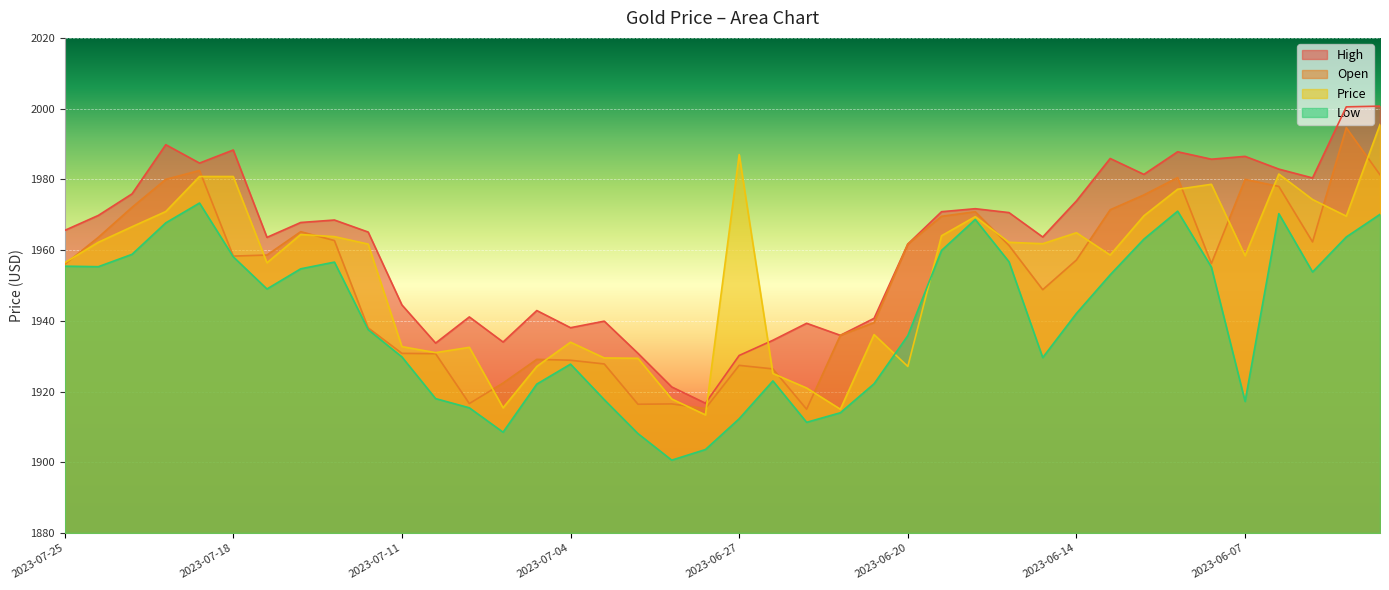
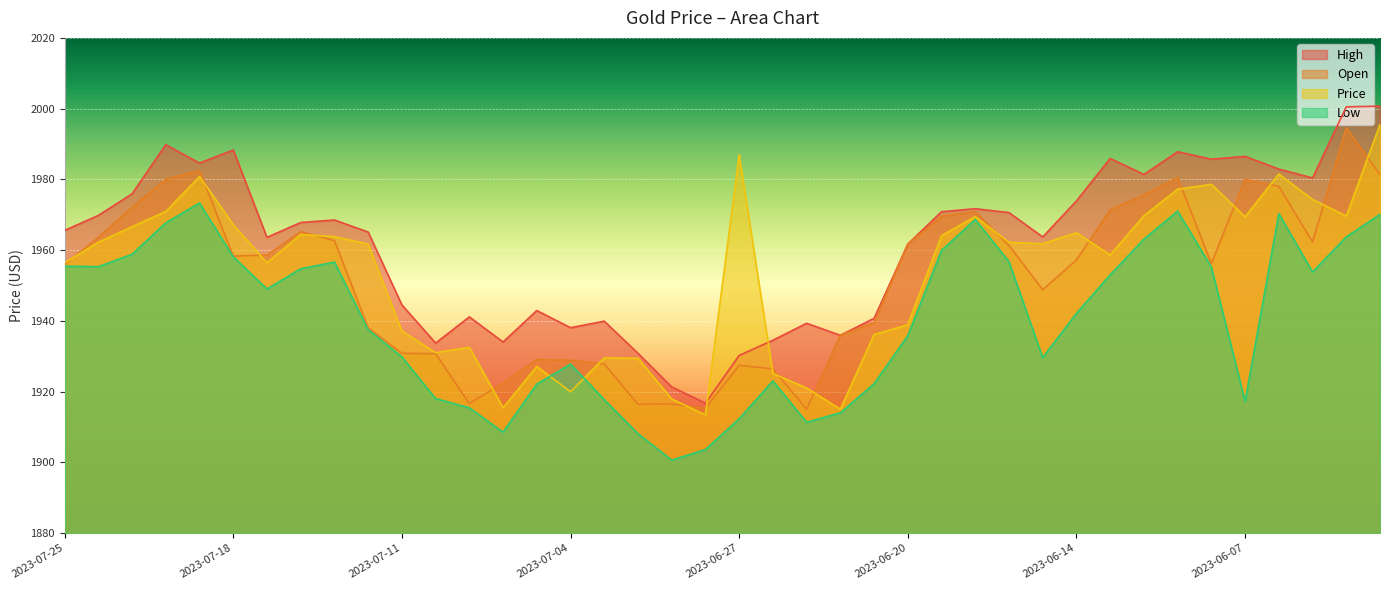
Price, 2023-07-18: 1981 -> 1967
Price, 2023-07-11: 1933 -> 1937
Price, 2023-07-04: 1934 -> 1920
Price, 2023-06-20: 1927 -> 1939
Price, 2023-06-07: 1958 -> 1969
